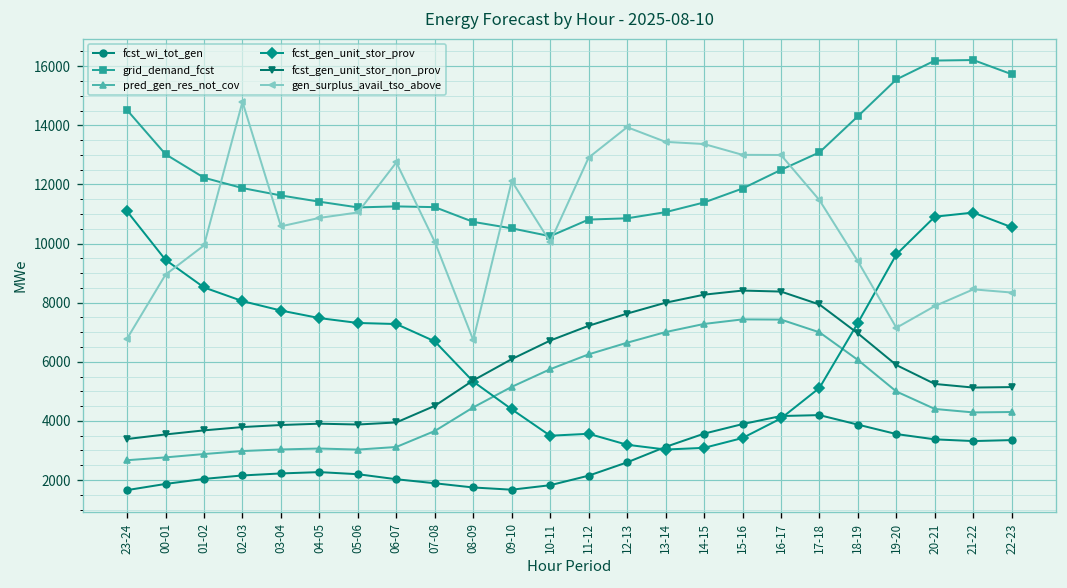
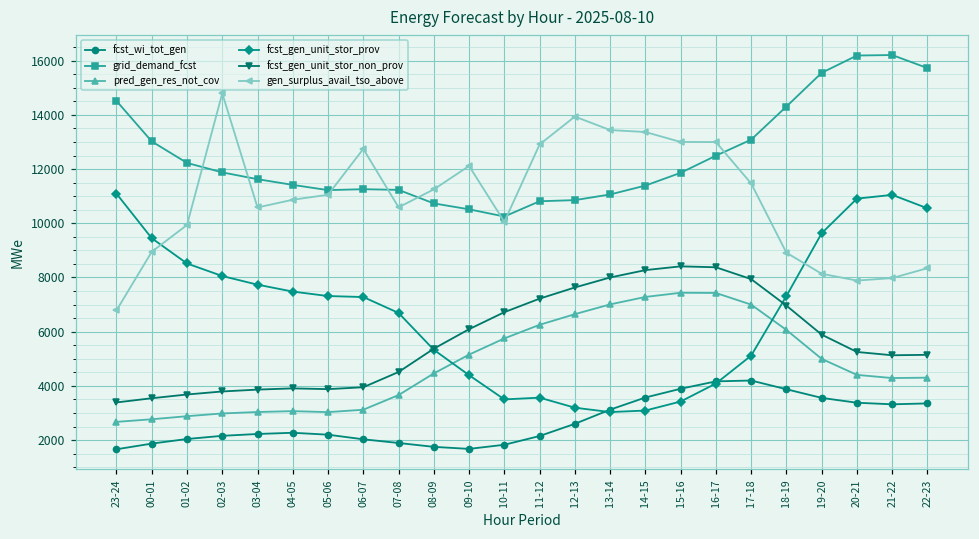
gen_surplus_avail_tso_above, 07-08: 10100 -> 10600
gen_surplus_avail_tso_above, 08-09: 6700 -> 11300
gen_surplus_avail_tso_above, 18-19: 9400 -> 8900
gen_surplus_avail_tso_above, 19-20: 7200 -> 8100
gen_surplus_avail_tso_above, 21-22: 8500 -> 8000
